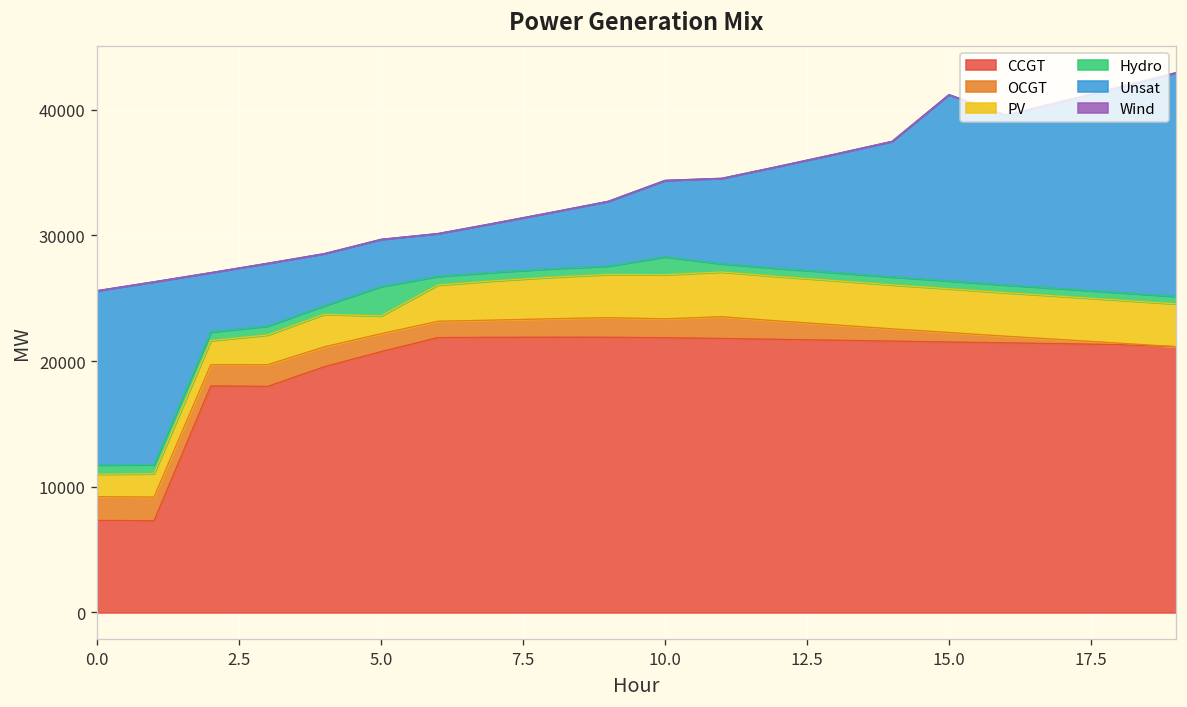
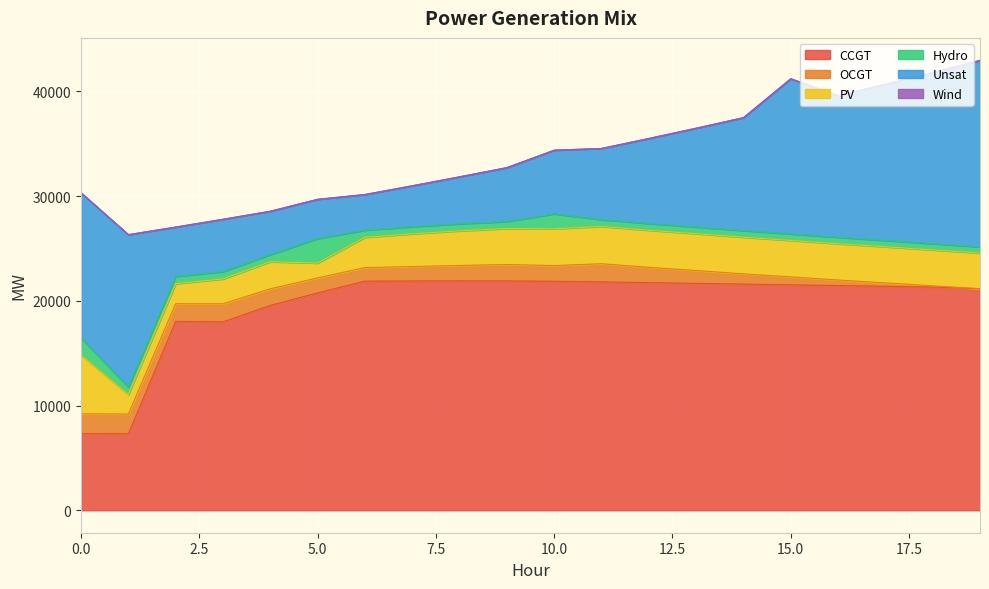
PV, 0.0: 1800 -> 5600
Hydro, 0.0: 700 -> 1600
